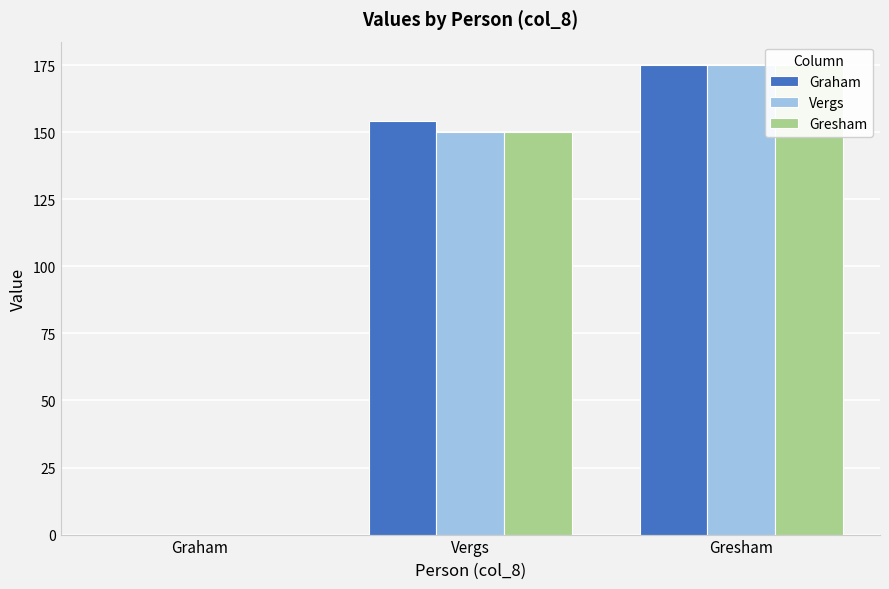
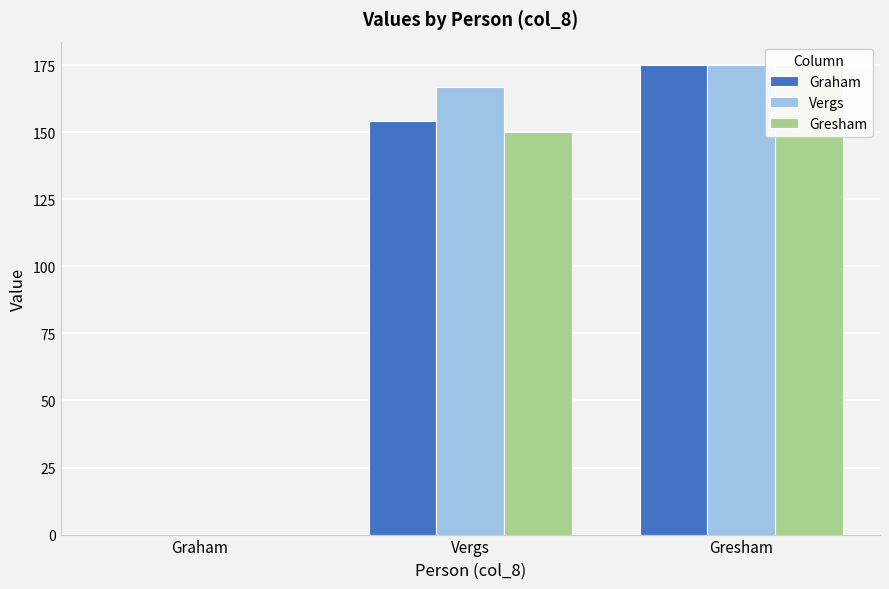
Vergs, Vergs: 150 -> 167
